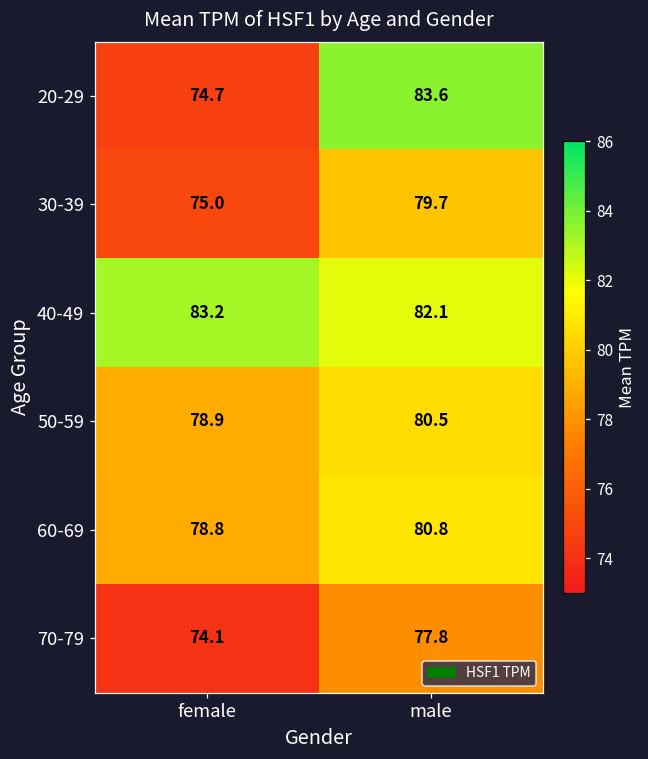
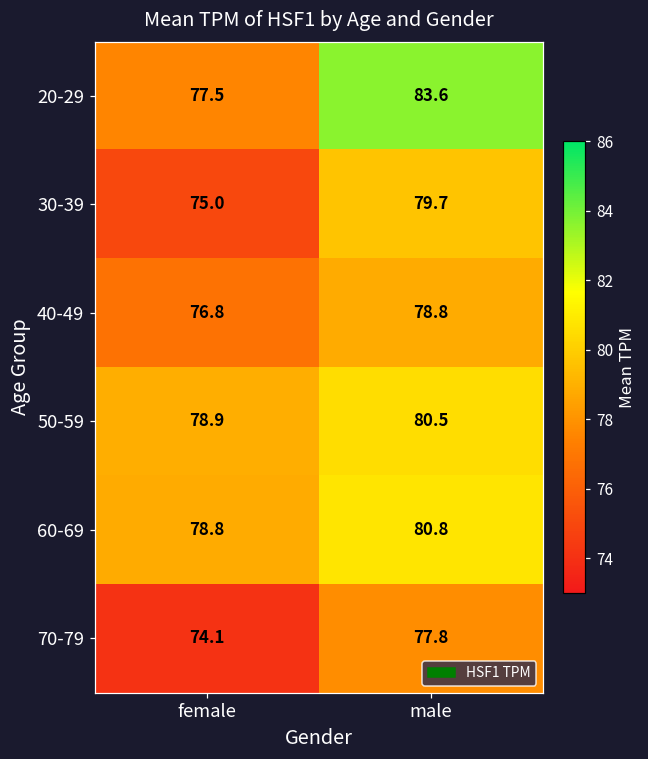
20-29, female: 74.7 -> 77.5
40-49, female: 83.2 -> 76.8
40-49, male: 82.1 -> 78.8
